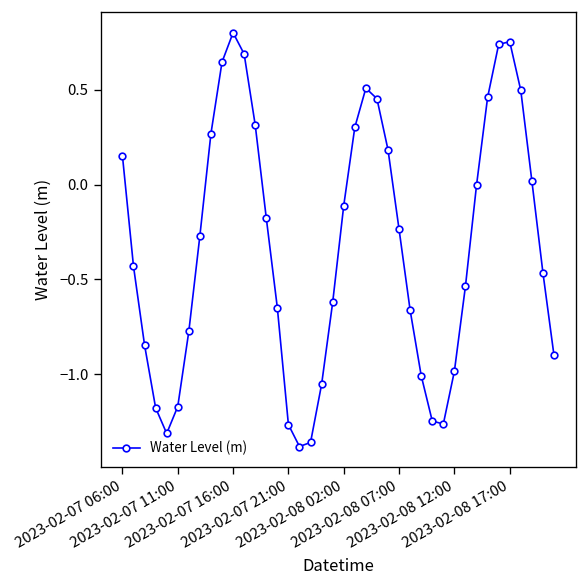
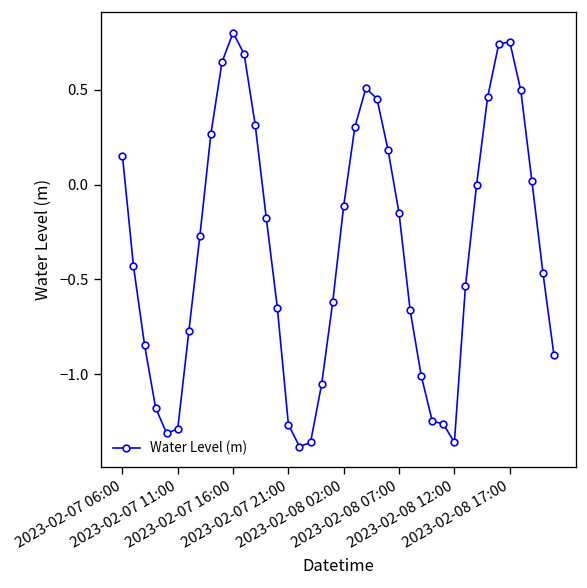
2023-02-07 11:00: -1.17 -> -1.29
2023-02-08 07:00: -0.24 -> -0.15
2023-02-08 12:00: -0.98 -> -1.36
